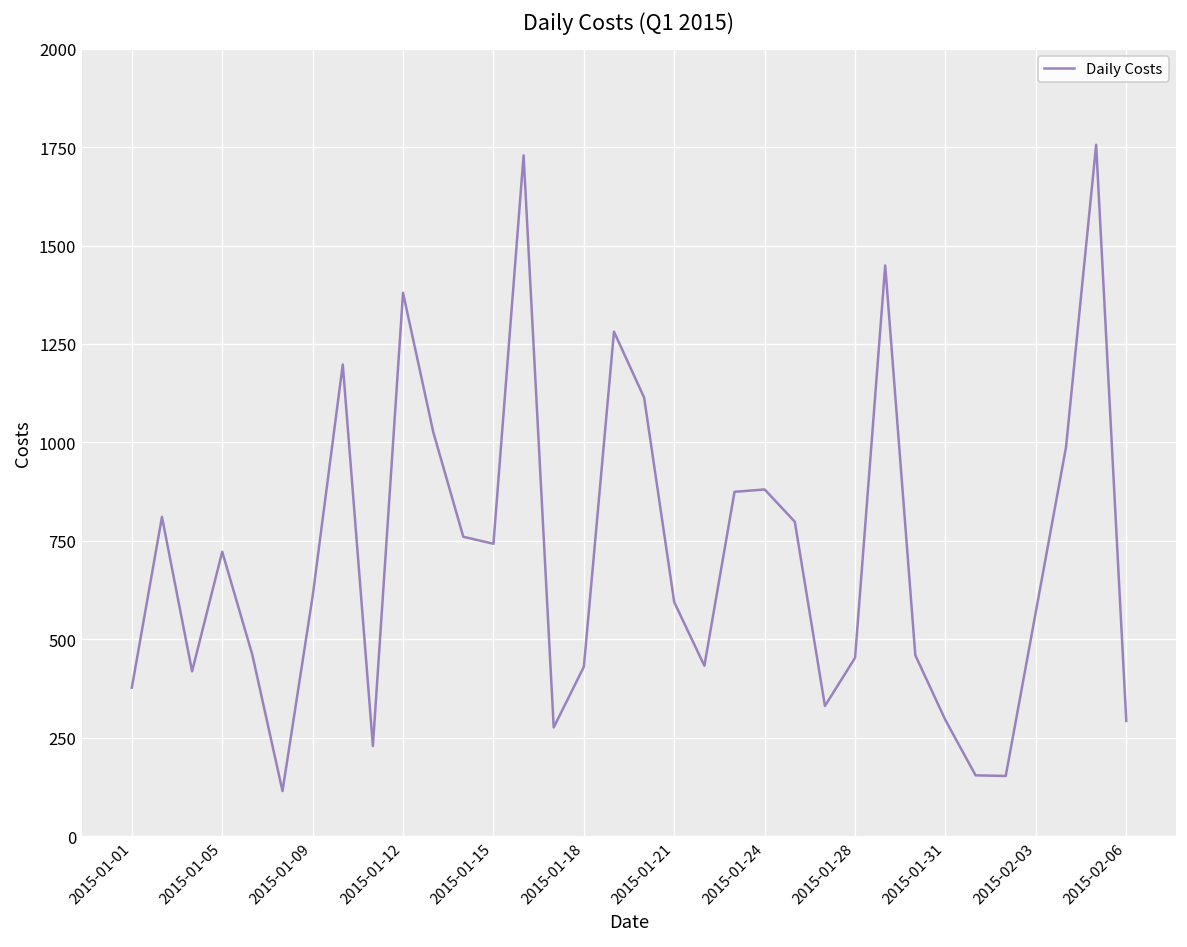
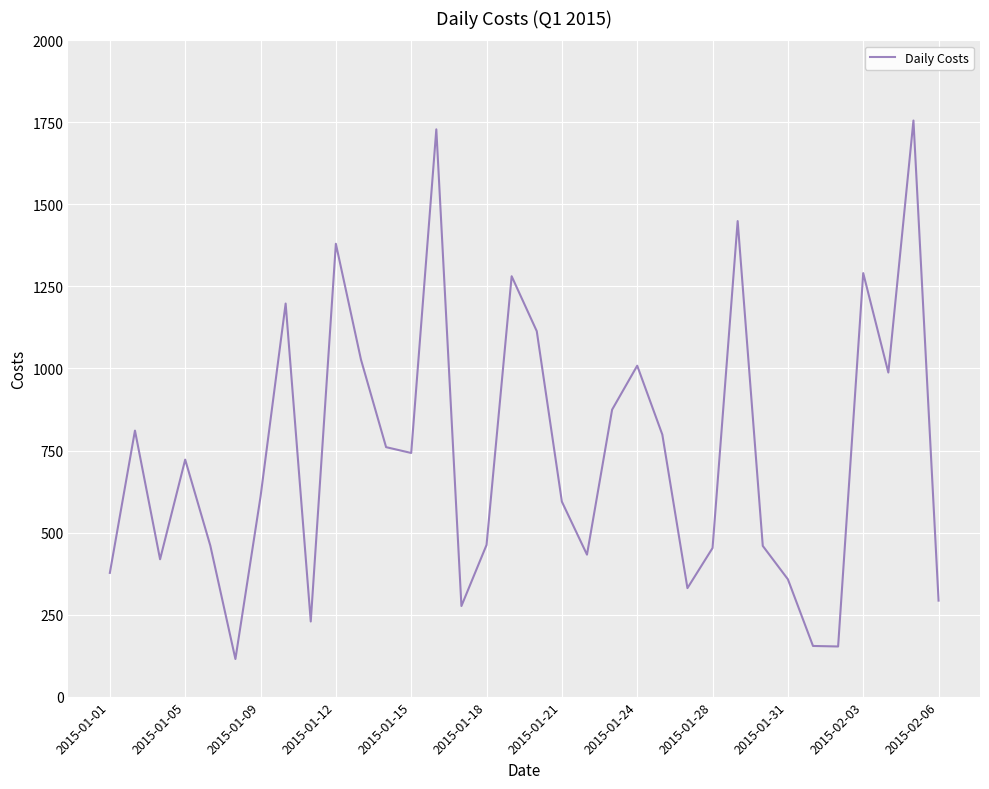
2015-01-18: 430 -> 460
2015-01-24: 880 -> 1010
2015-01-31: 290 -> 360
2015-02-03: 570 -> 1290
